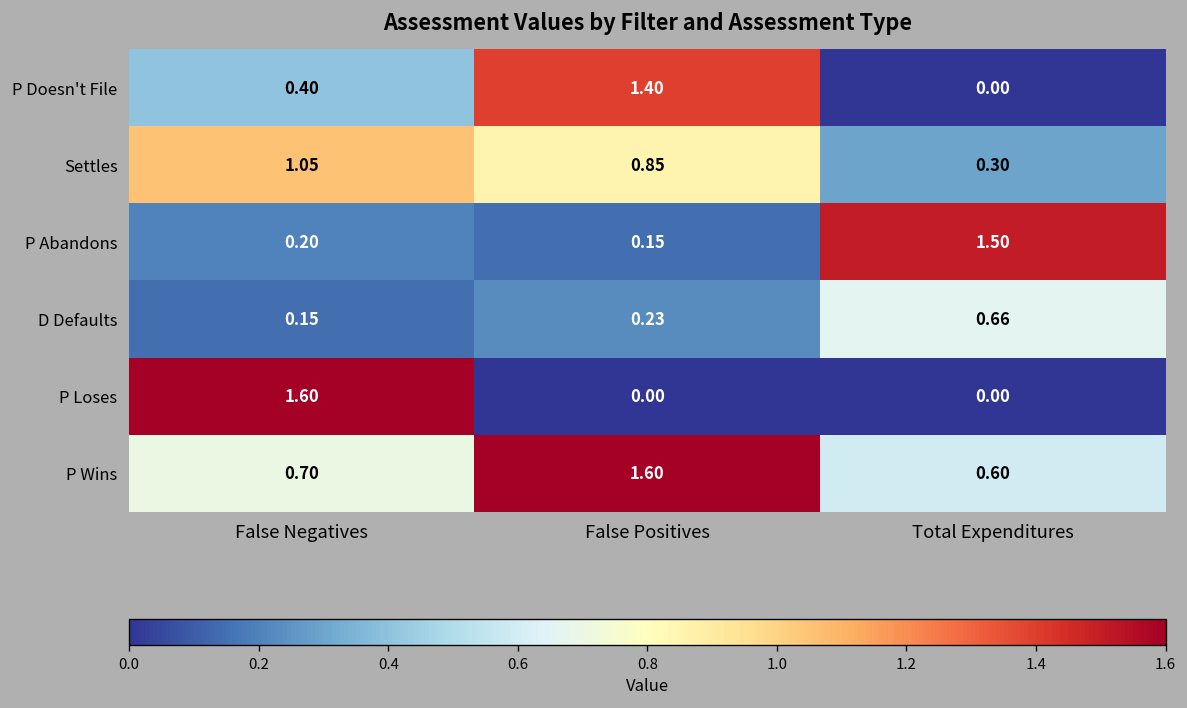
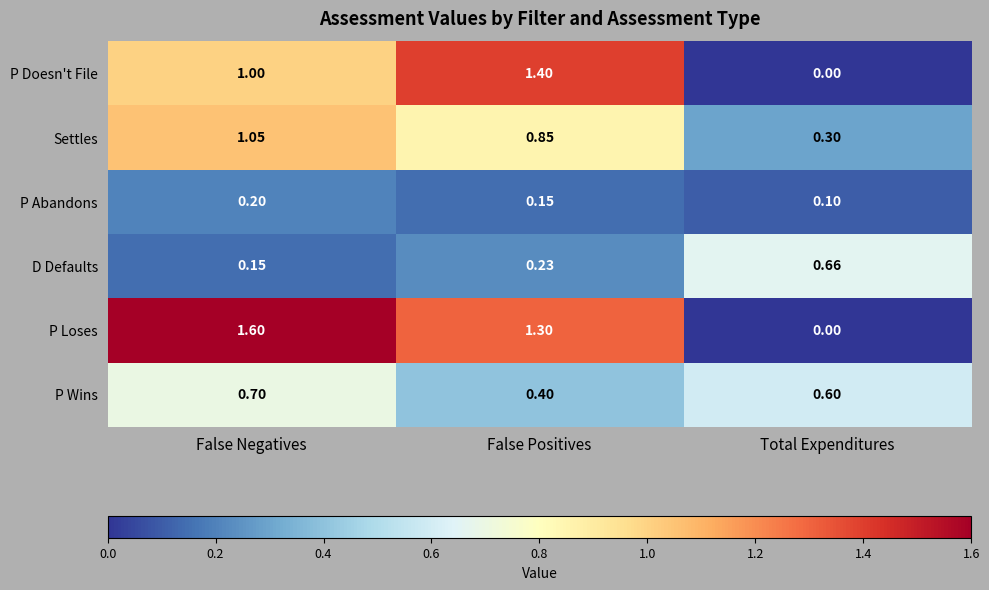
P Doesn't File, False Negatives: 0.40 -> 1.00
P Abandons, Total Expenditures: 1.50 -> 0.10
P Loses, False Positives: 0.00 -> 1.30
P Wins, False Positives: 1.60 -> 0.40
